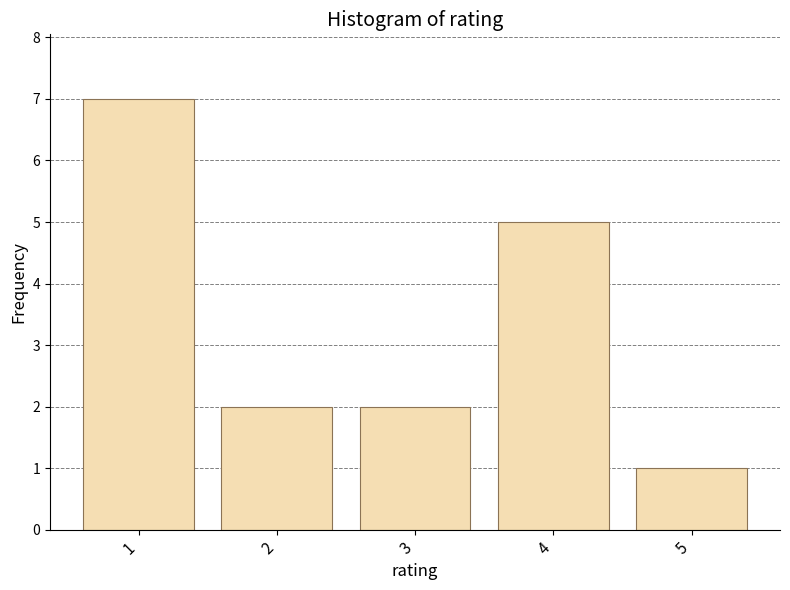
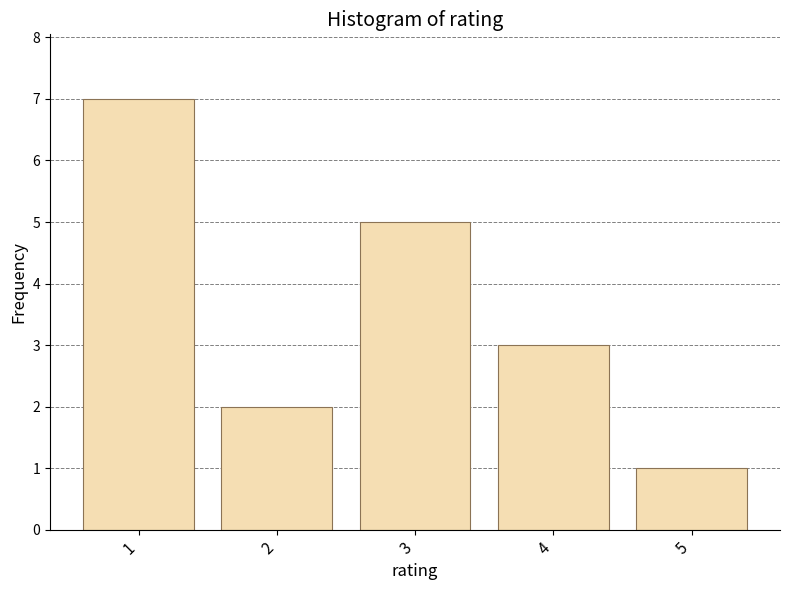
3: 2 -> 5
4: 5 -> 3
